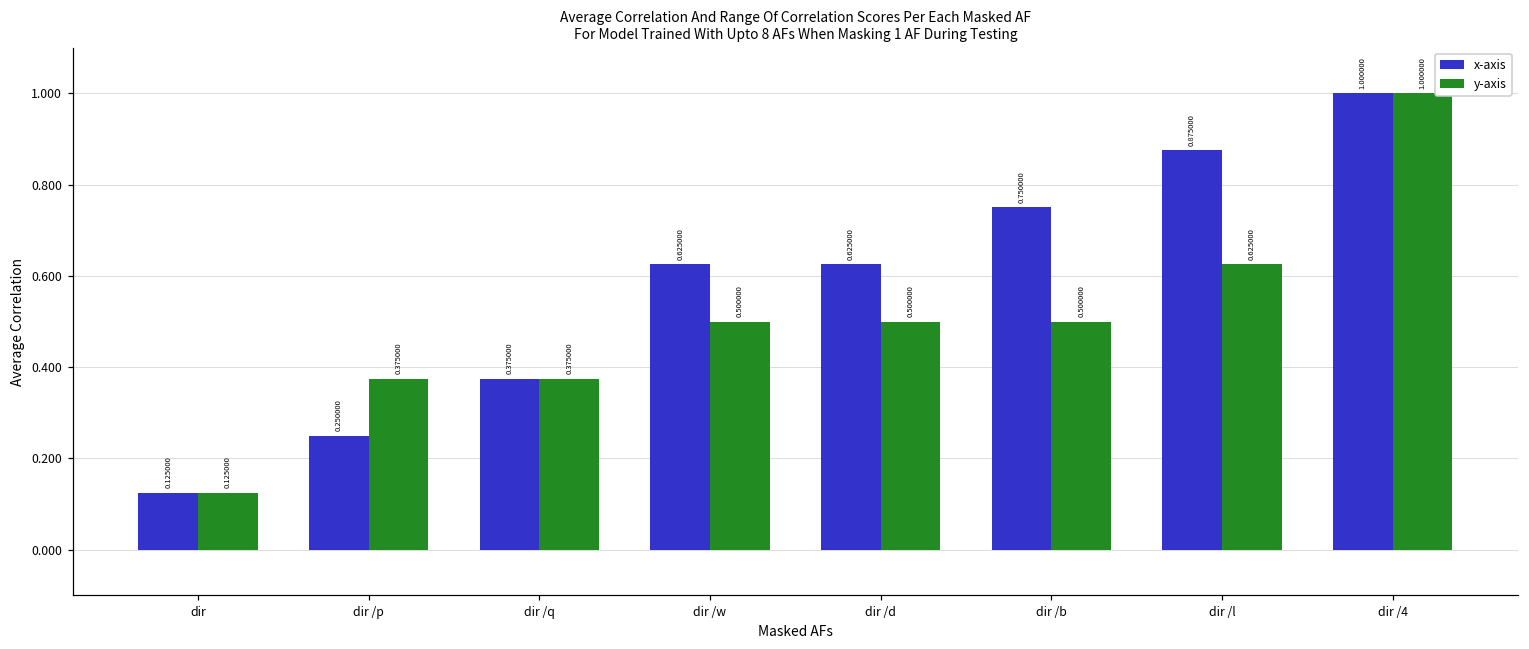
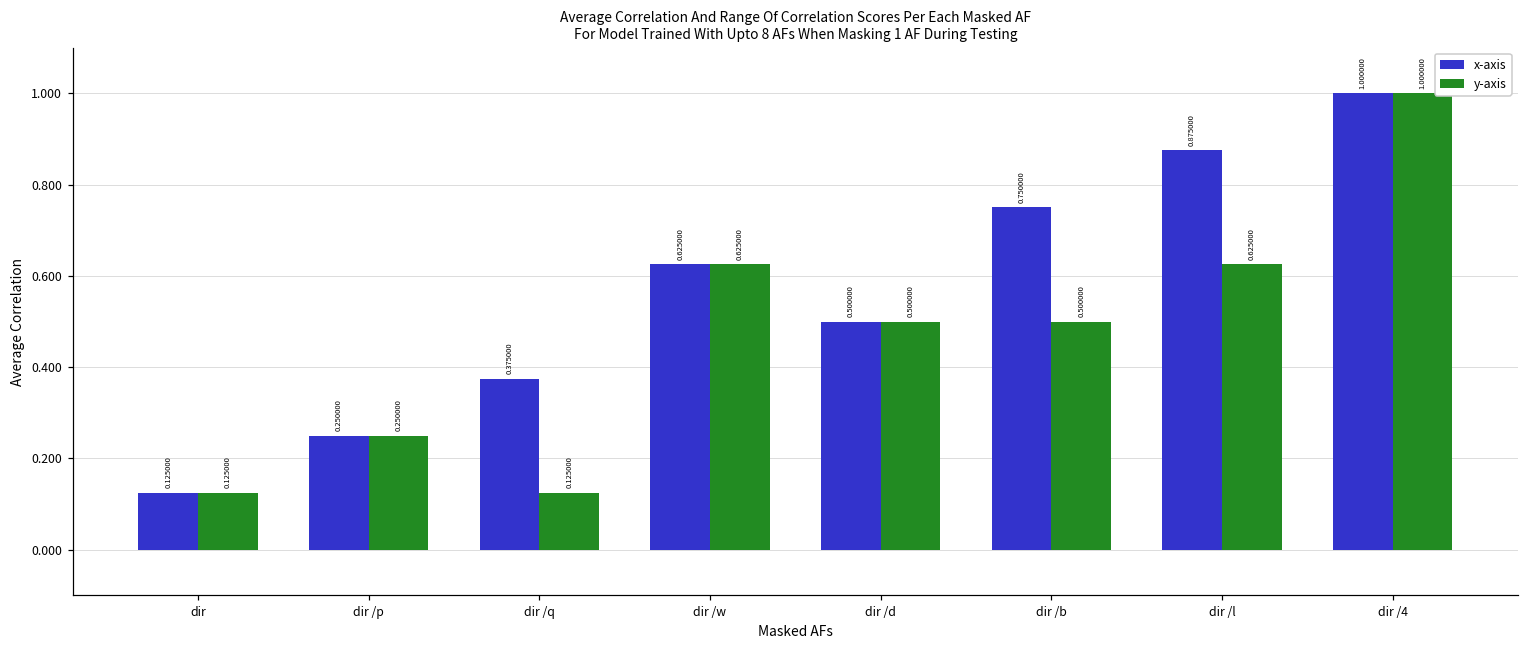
y-axis, dir /p: 0.375000 -> 0.250000
y-axis, dir /q: 0.375000 -> 0.125000
y-axis, dir /w: 0.500000 -> 0.625000
x-axis, dir /d: 0.625000 -> 0.500000
